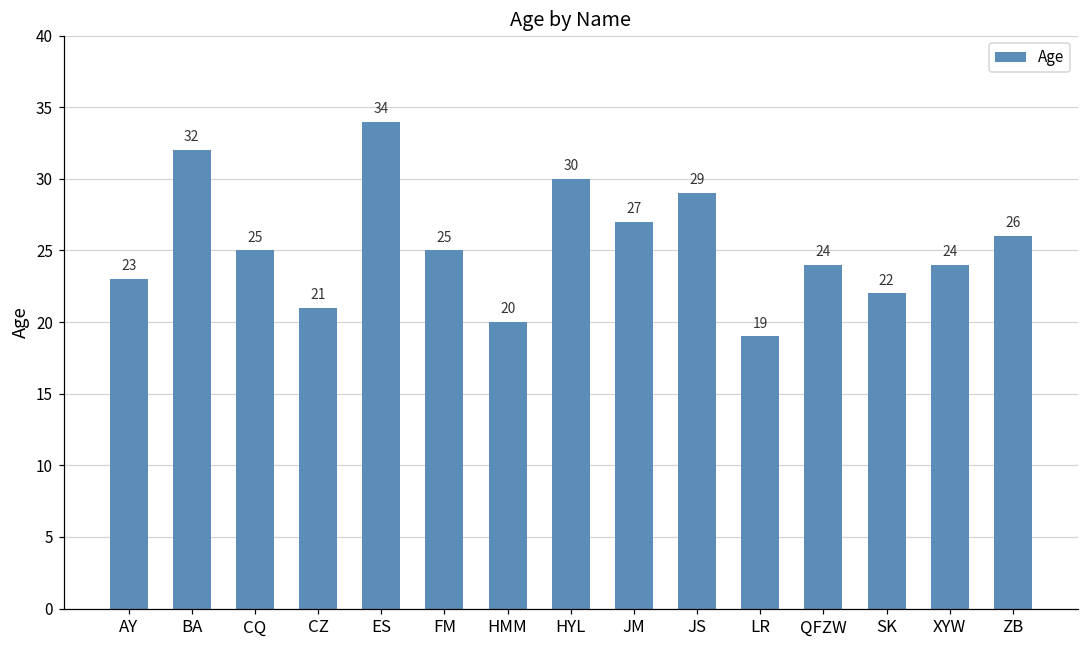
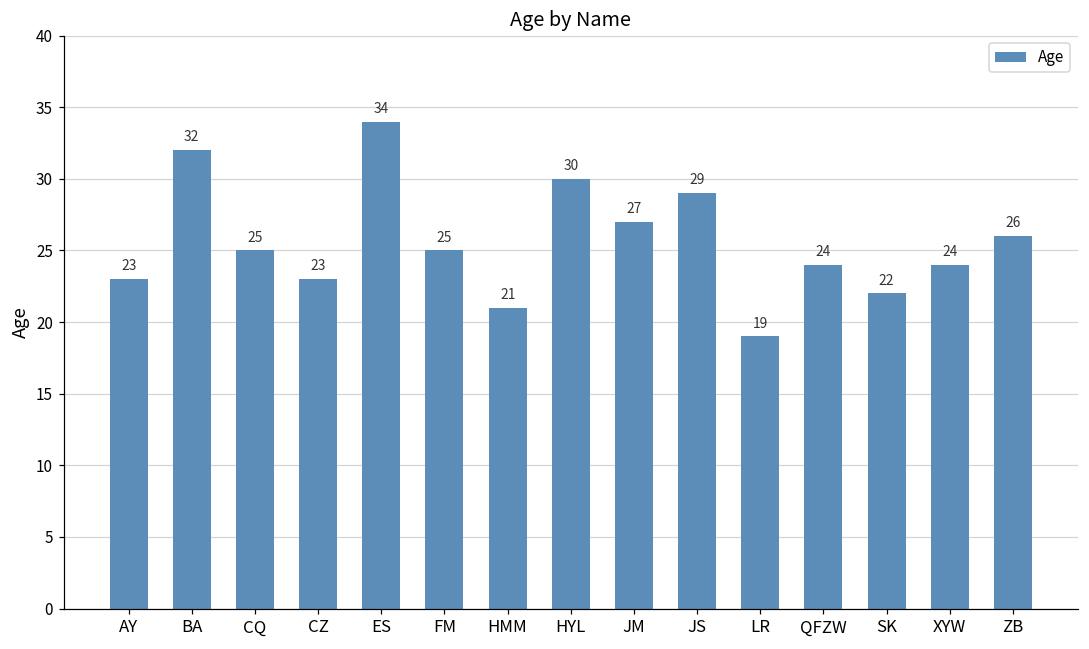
CZ: 21 -> 23
HMM: 20 -> 21
